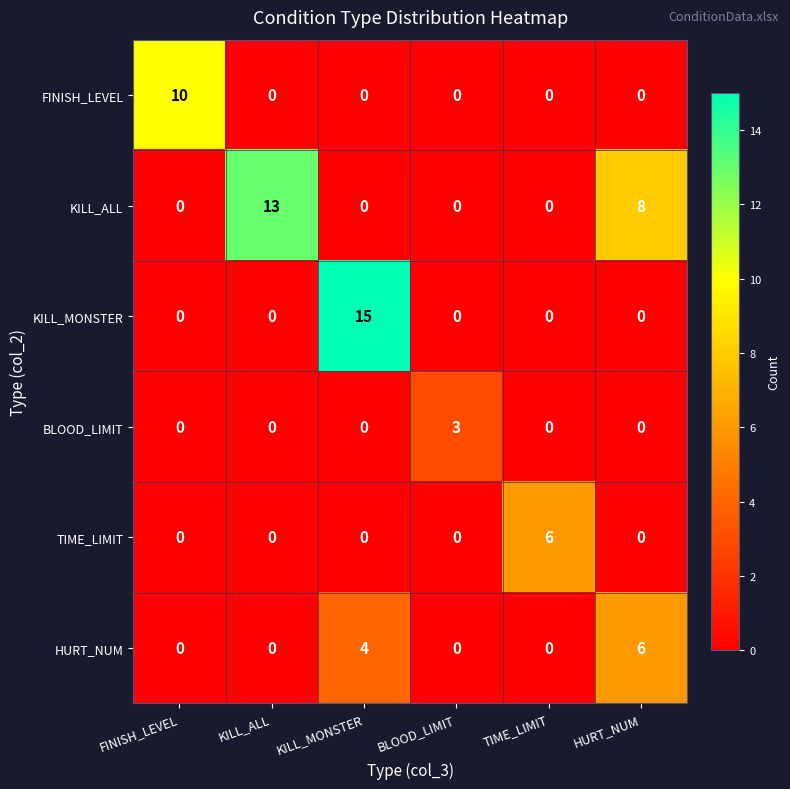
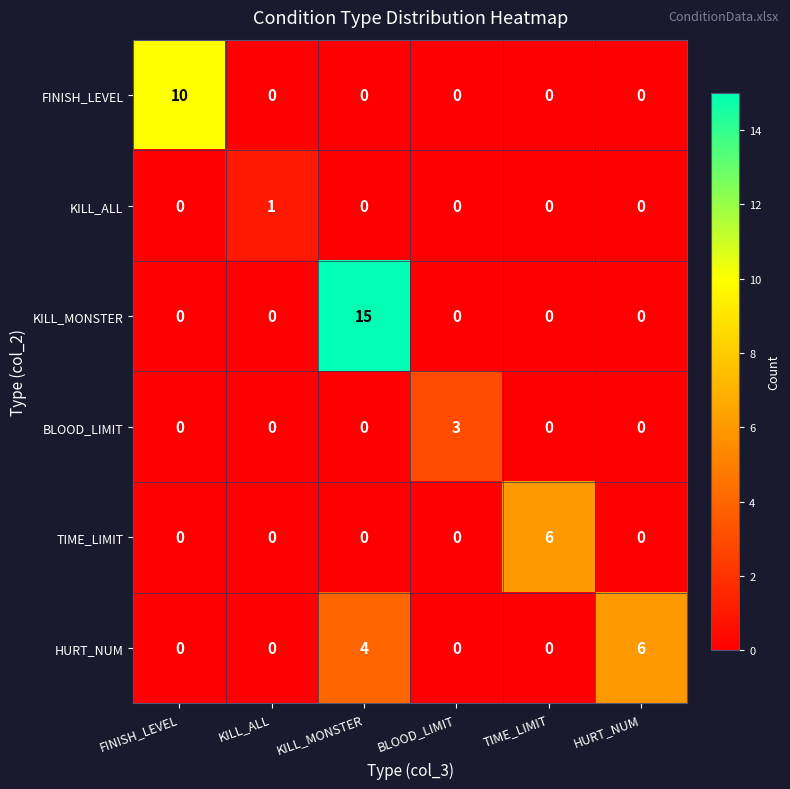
KILL_ALL, KILL_ALL: 13 -> 1
KILL_ALL, HURT_NUM: 8 -> 0
